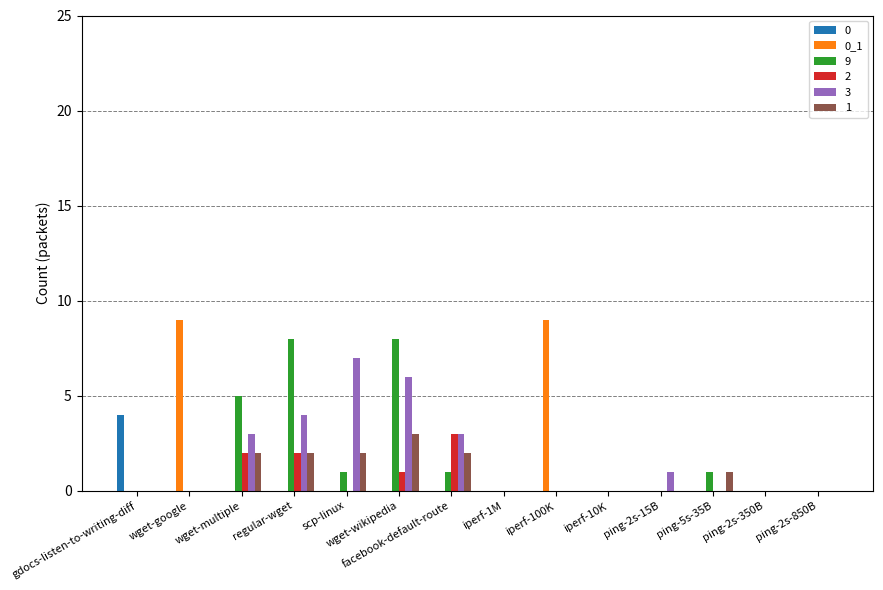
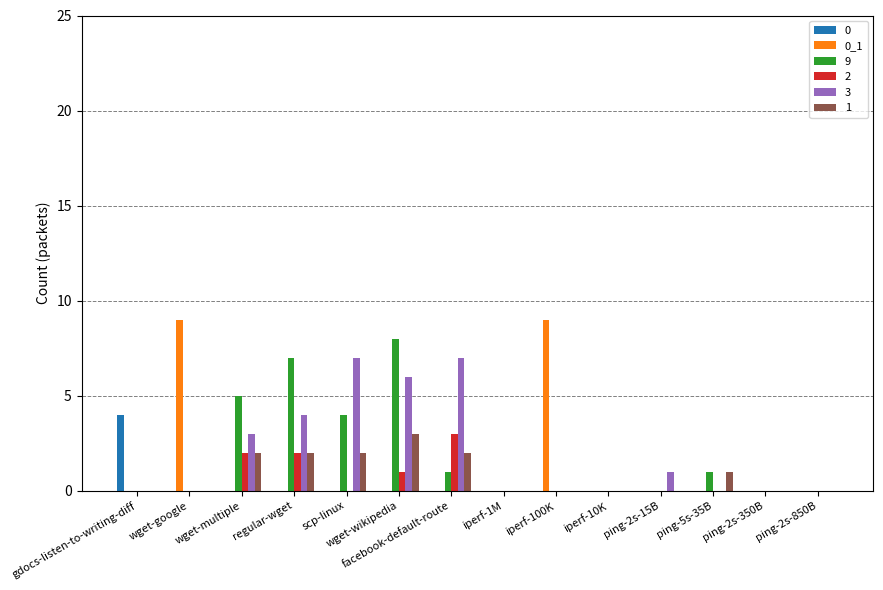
9, regular-wget: 8 -> 7
9, scp-linux: 1 -> 4
3, facebook-default-route: 3 -> 7
